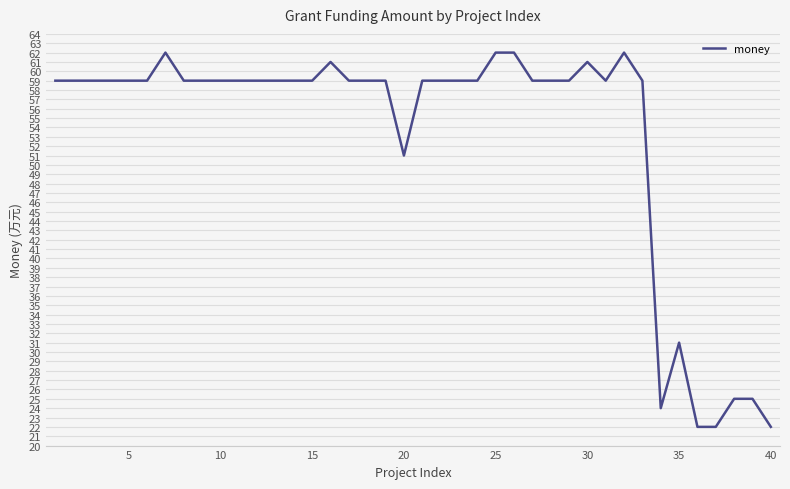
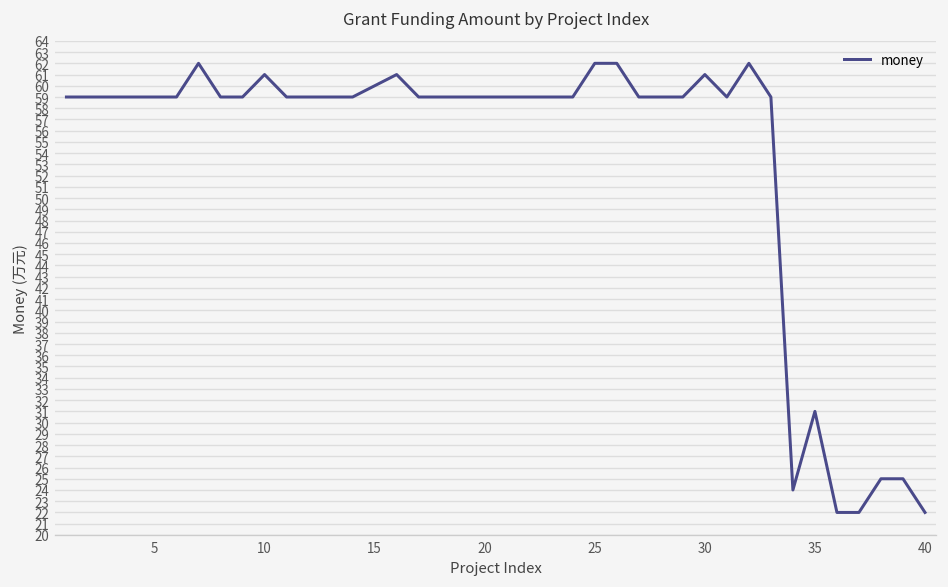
10: 59 -> 61
15: 59 -> 60
20: 51 -> 59
